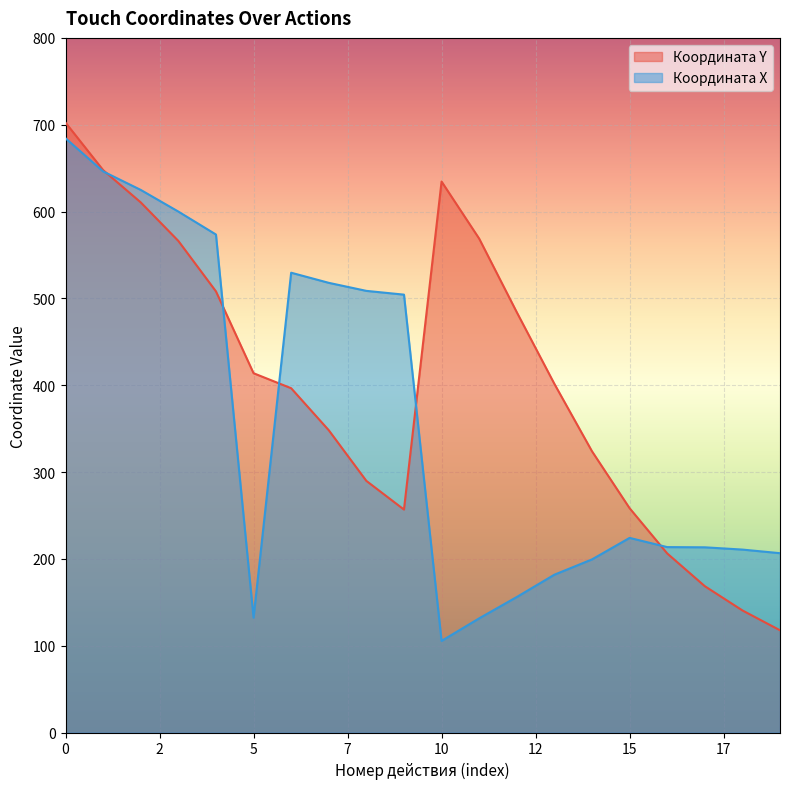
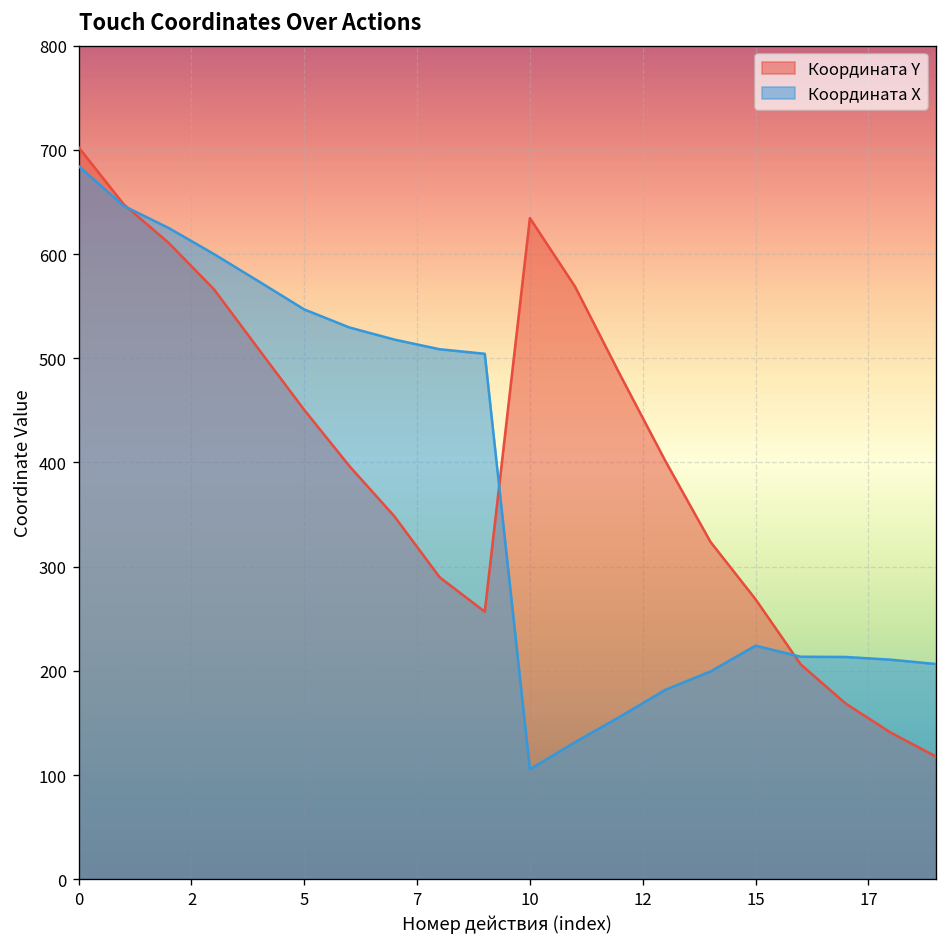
Координата Y, 5: 410 -> 450
Координата X, 5: 130 -> 550
Координата Y, 15: 260 -> 270
